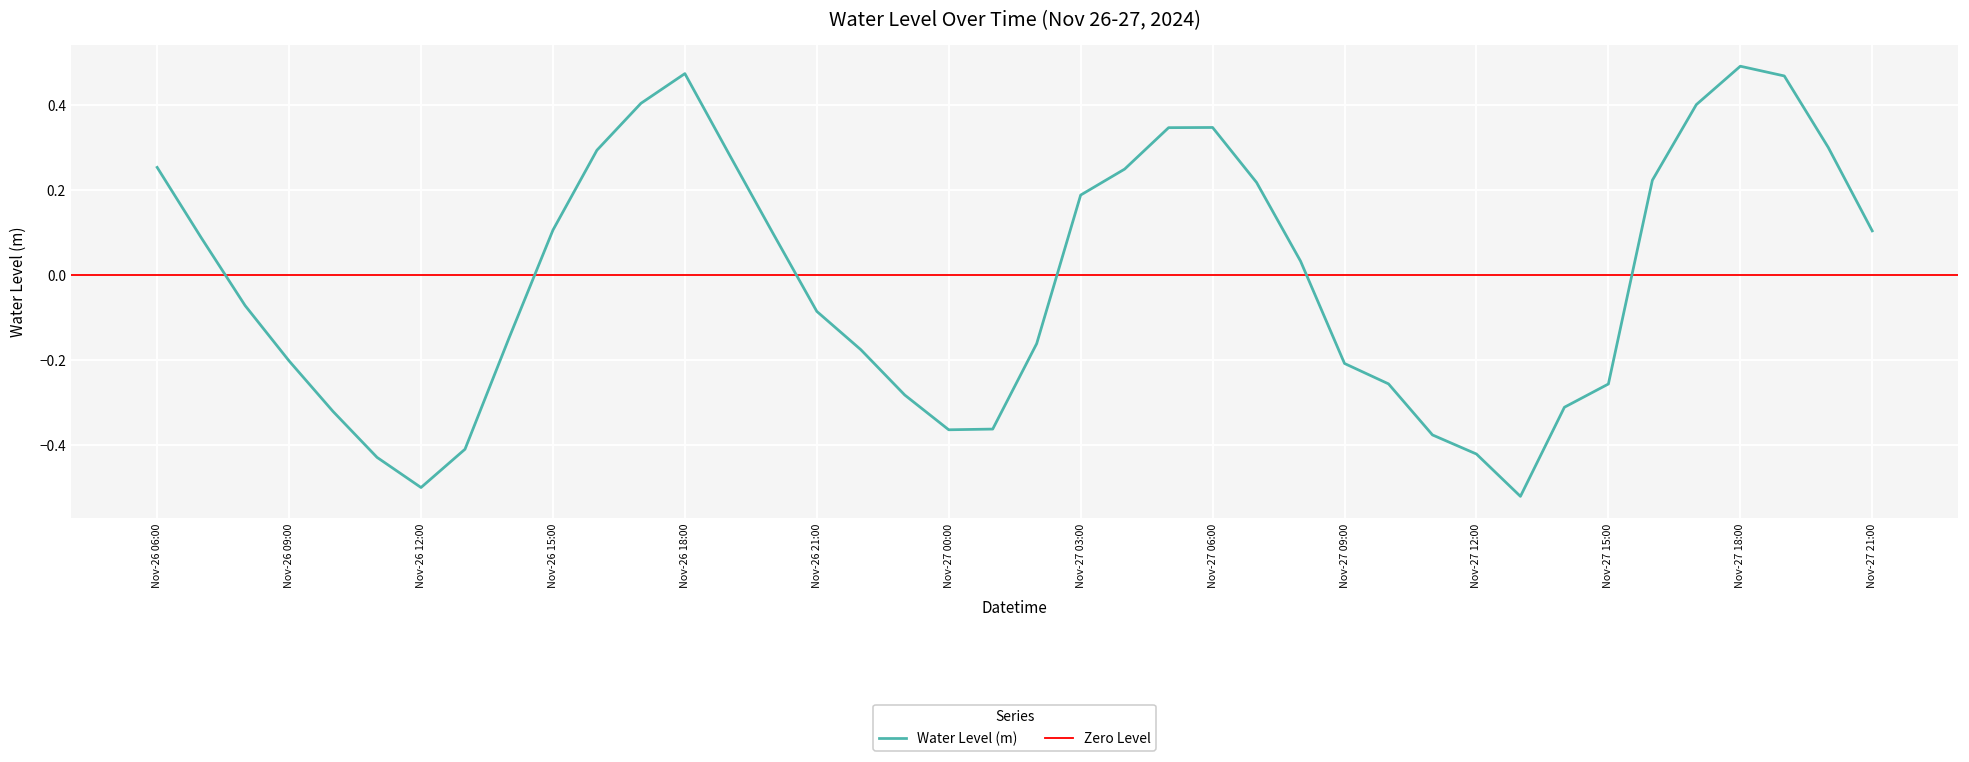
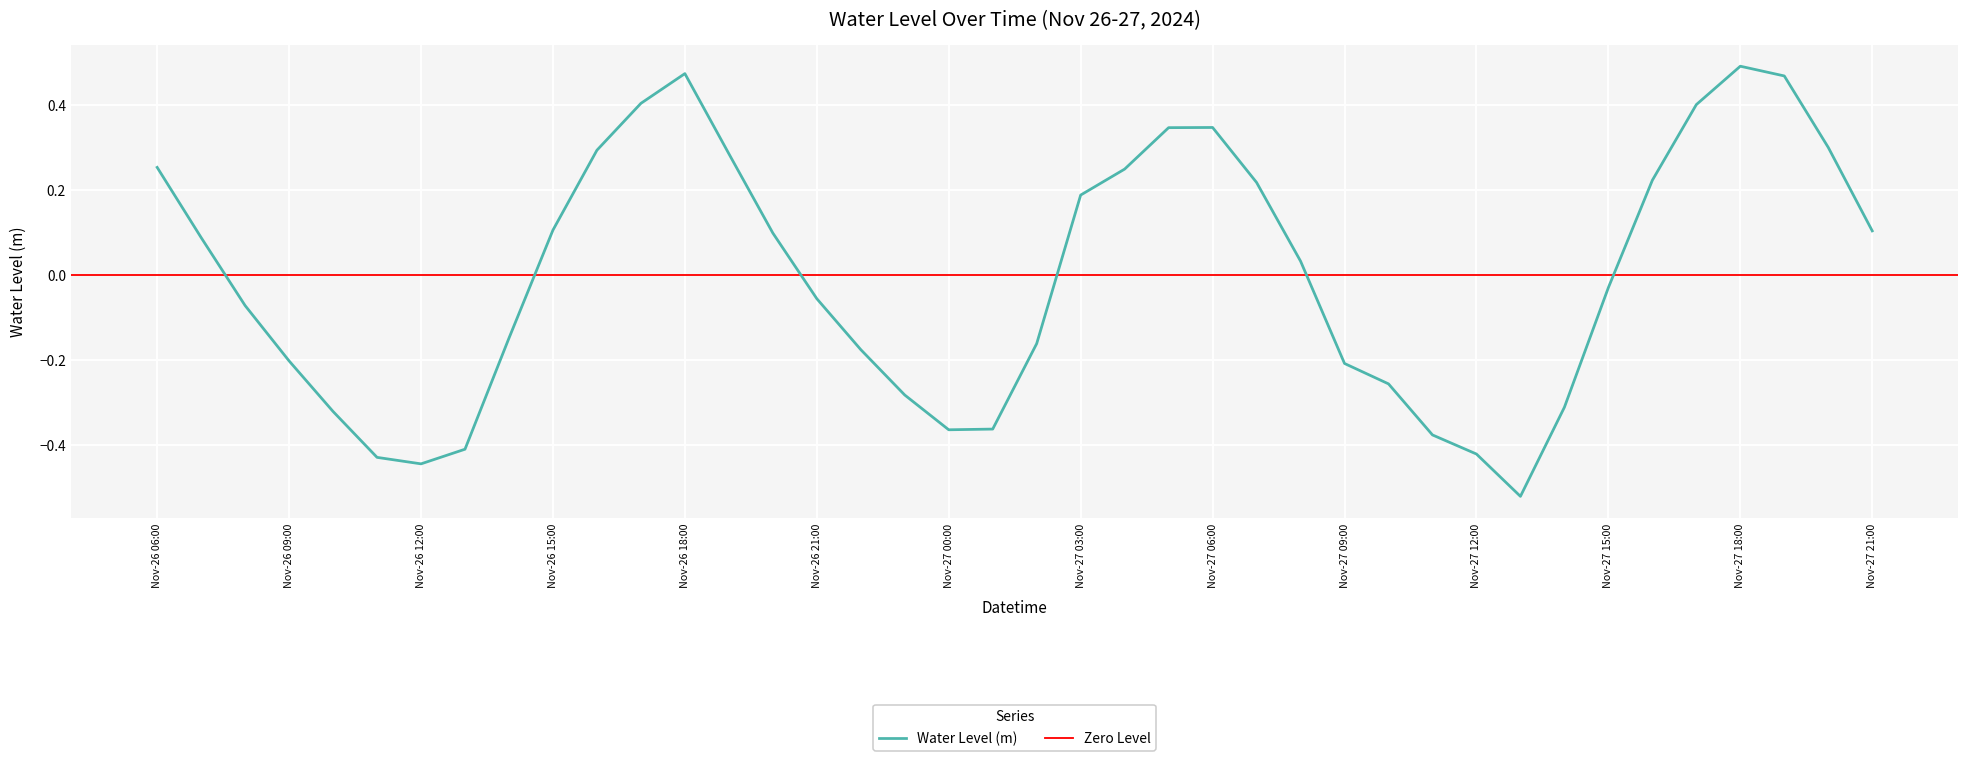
Nov-26 12:00: -0.50 -> -0.44
Nov-26 21:00: -0.09 -> -0.06
Nov-27 15:00: -0.26 -> -0.03
